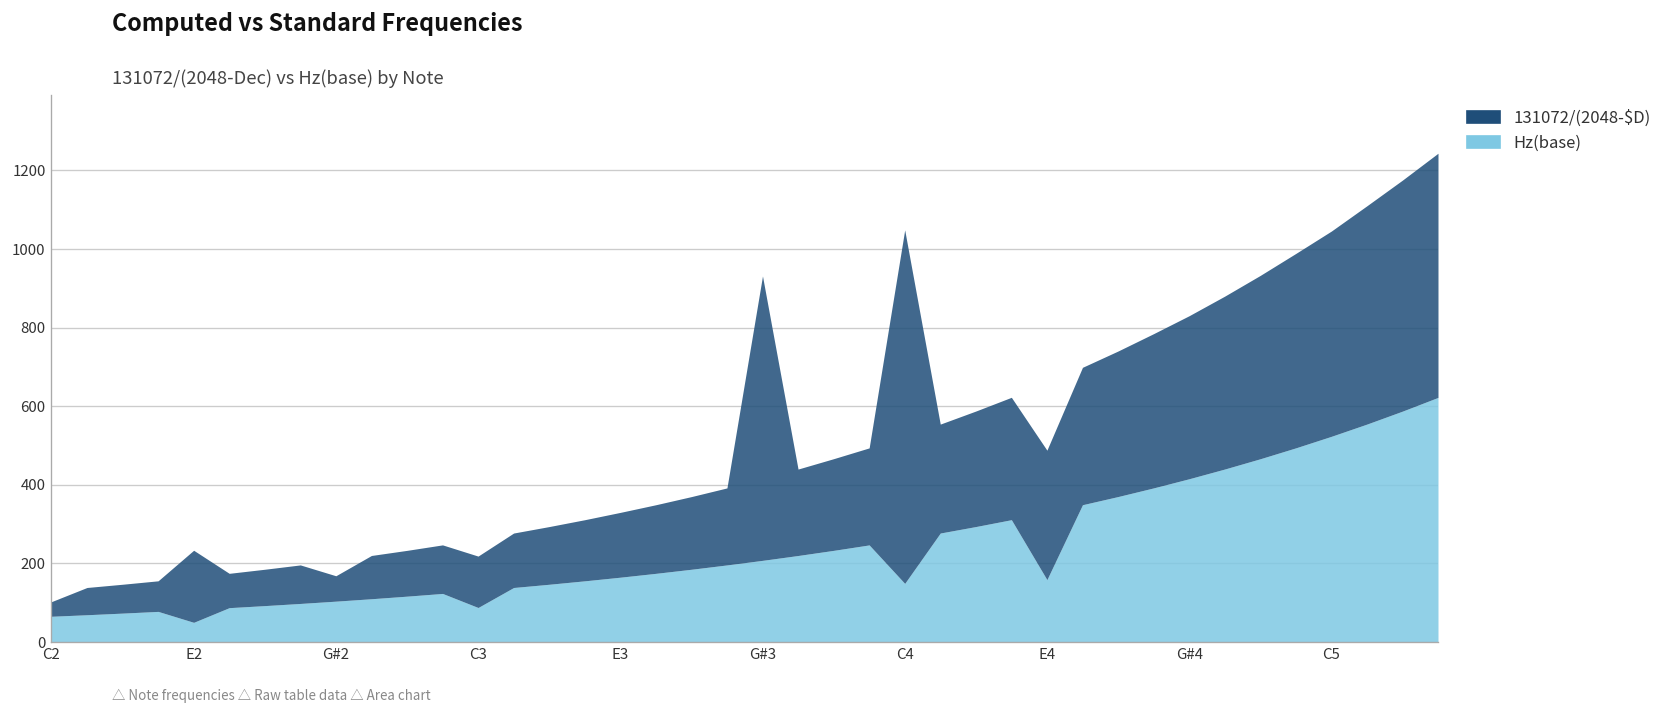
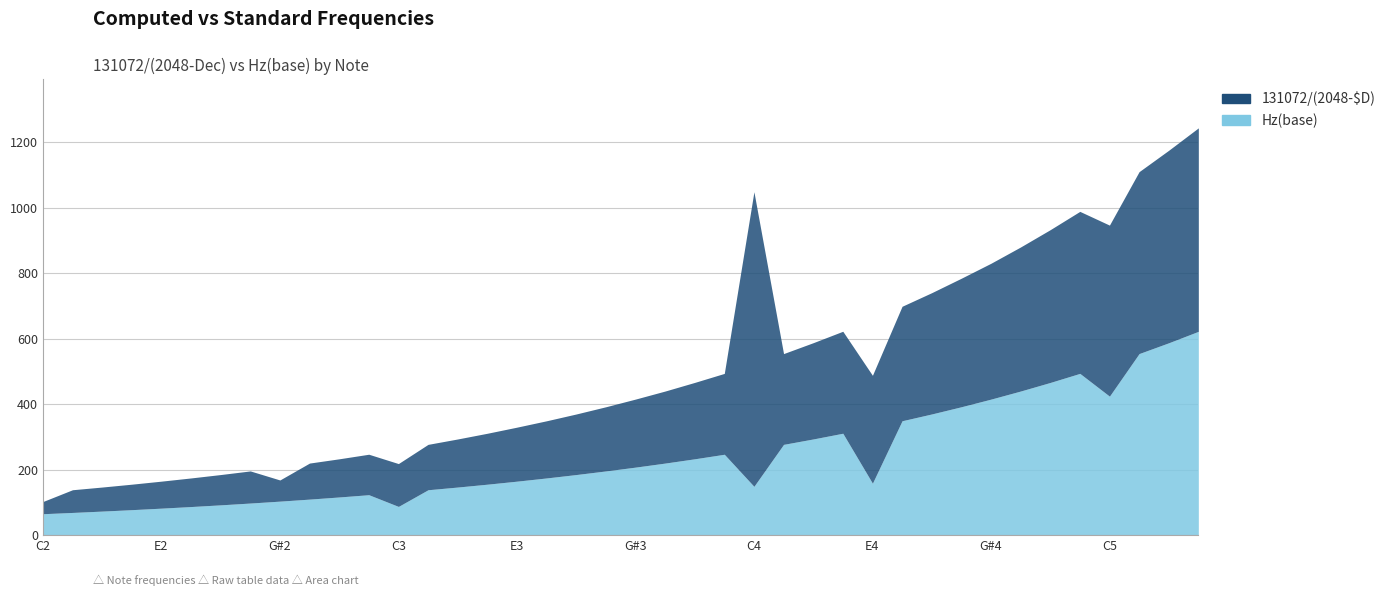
Hz(base), E2: 50 -> 80
131072/(2048-$D), E2: 180 -> 80
131072/(2048-$D), G#3: 720 -> 210
Hz(base), C5: 520 -> 420
